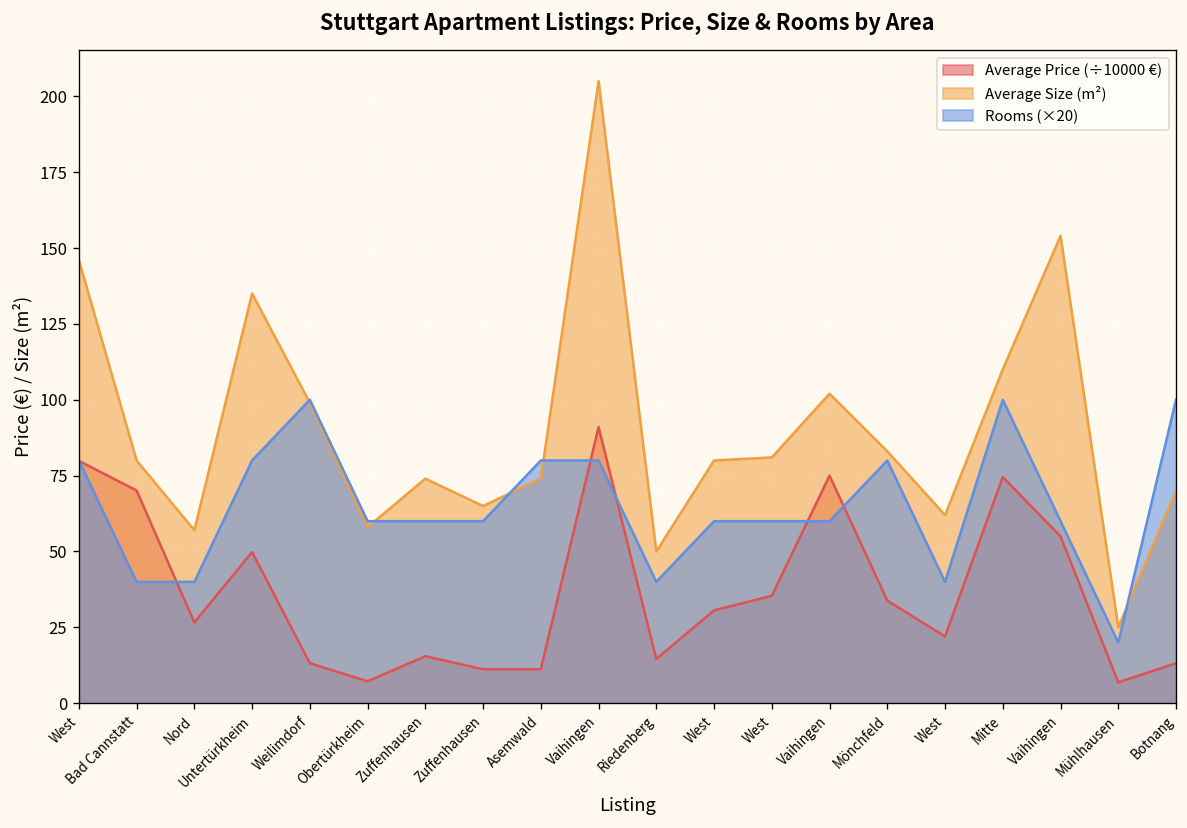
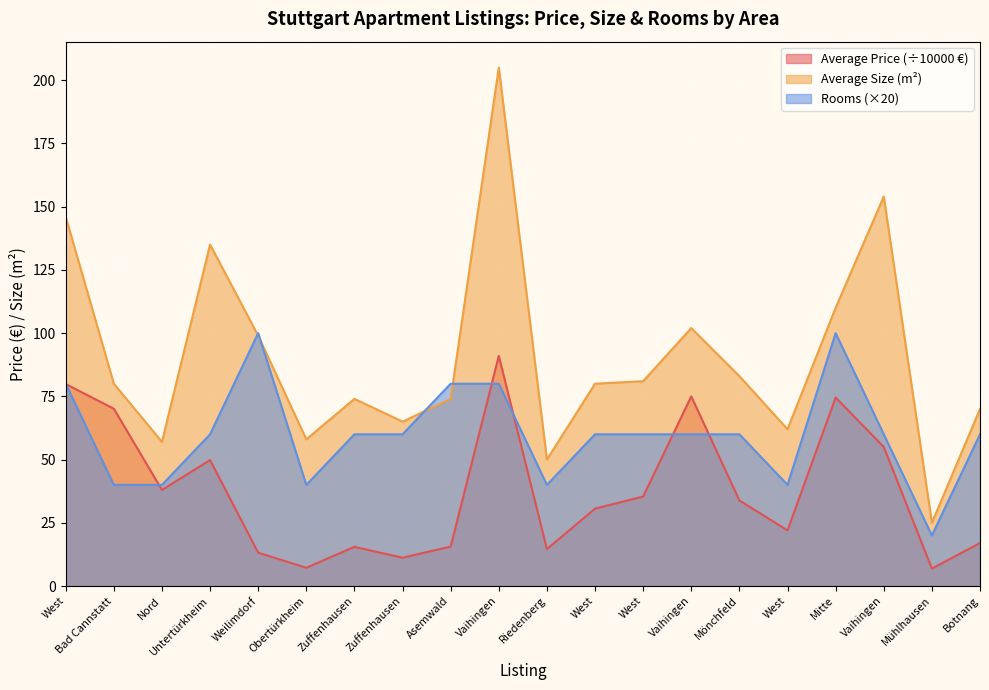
Average Price (÷10000 €), Nord: 27 -> 38
Rooms (×20), Untertürkheim: 80 -> 60
Rooms (×20), Obertürkheim: 60 -> 40
Average Price (÷10000 €), Asemwald: 11 -> 16
Rooms (×20), Mönchfeld: 80 -> 60
Average Price (÷10000 €), Botnang: 13 -> 17
Rooms (×20), Botnang: 100 -> 60
